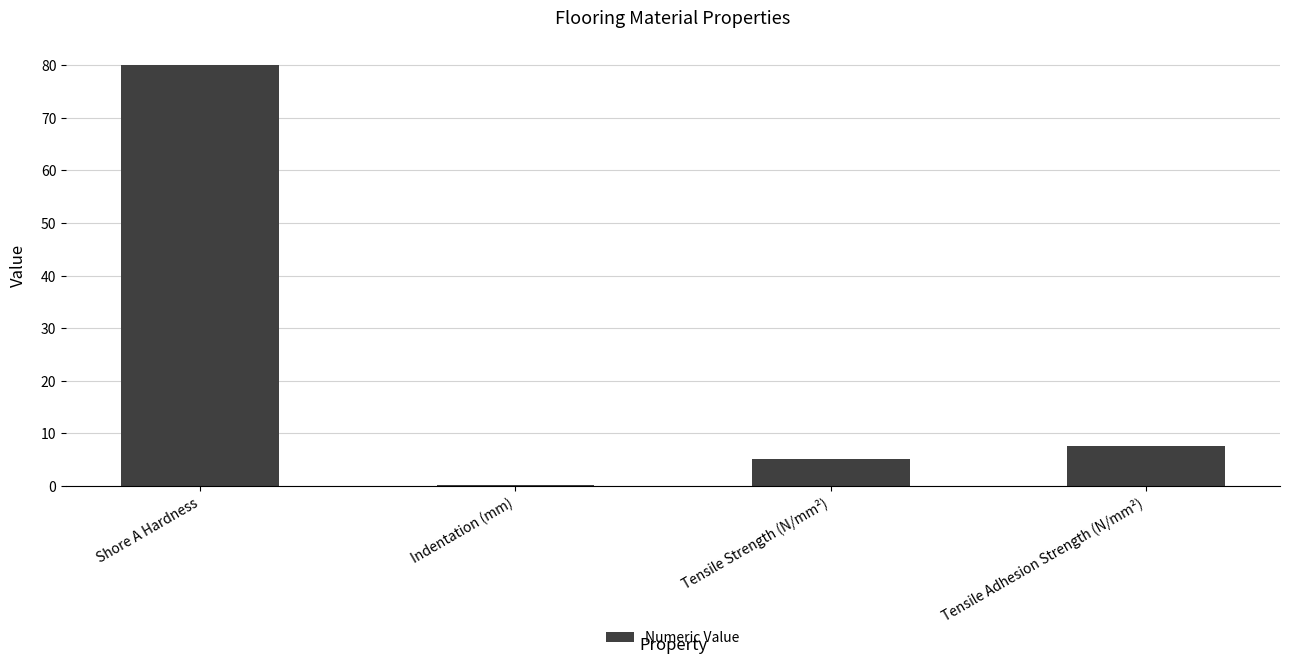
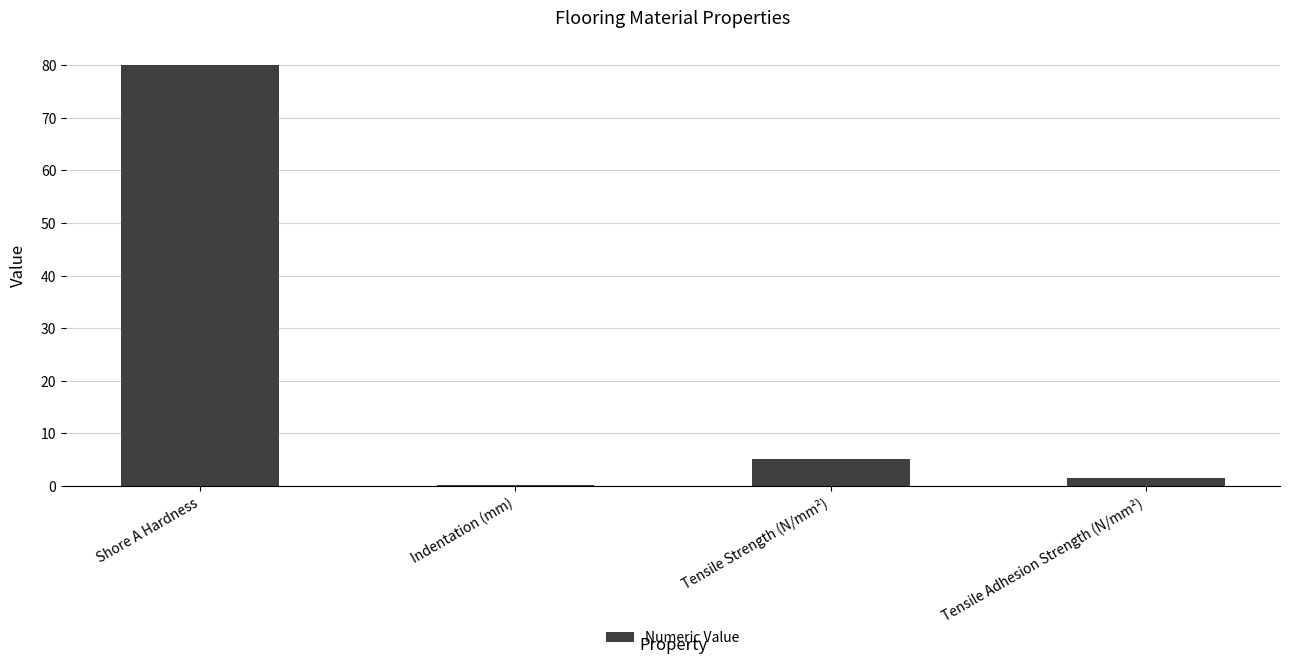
Tensile Adhesion Strength (N/mm²): 8 -> 2
